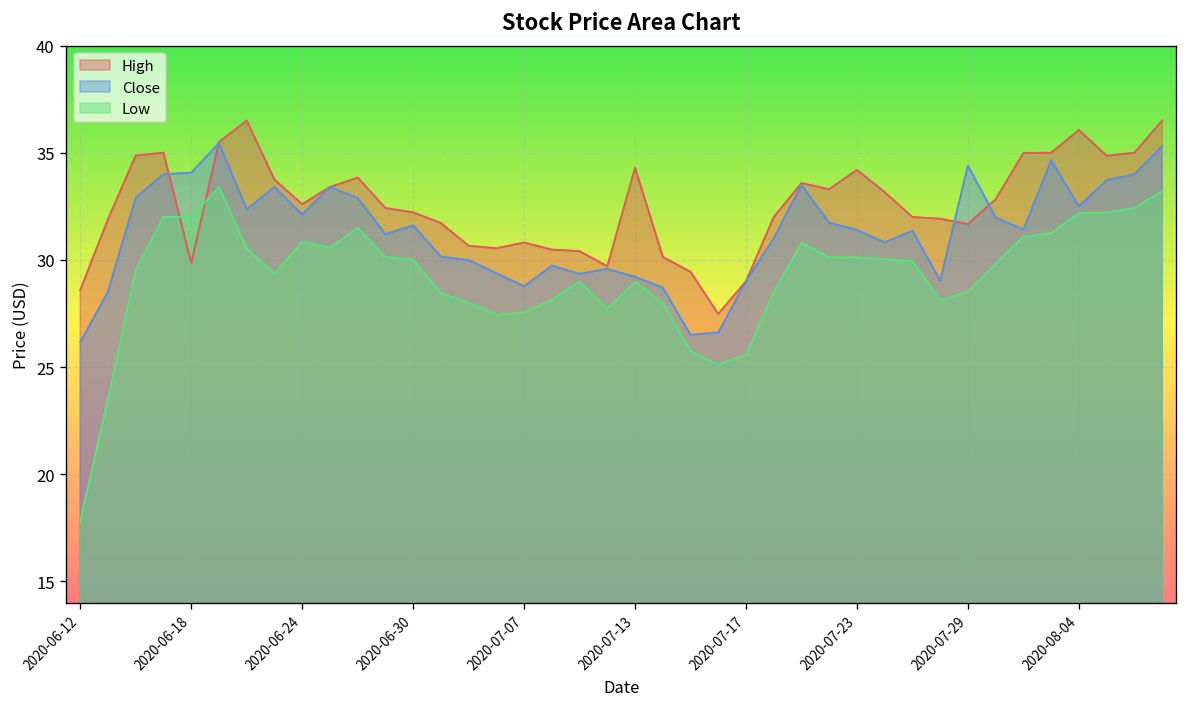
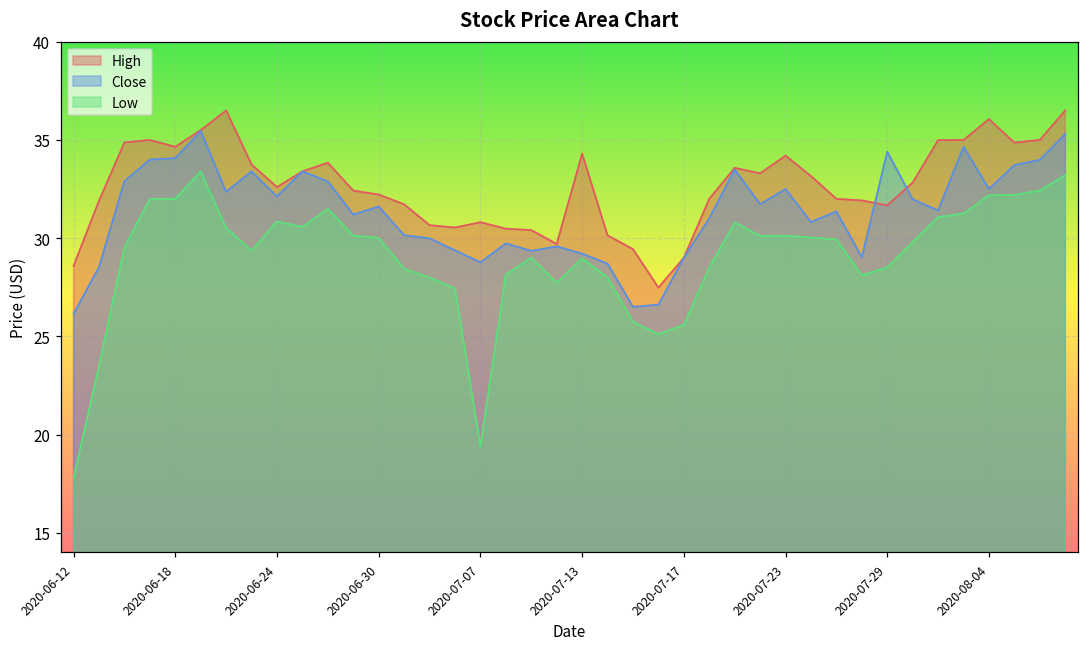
High, 2020-06-18: 29.9 -> 34.7
Low, 2020-07-07: 27.6 -> 19.4
Close, 2020-07-23: 31.4 -> 32.5
